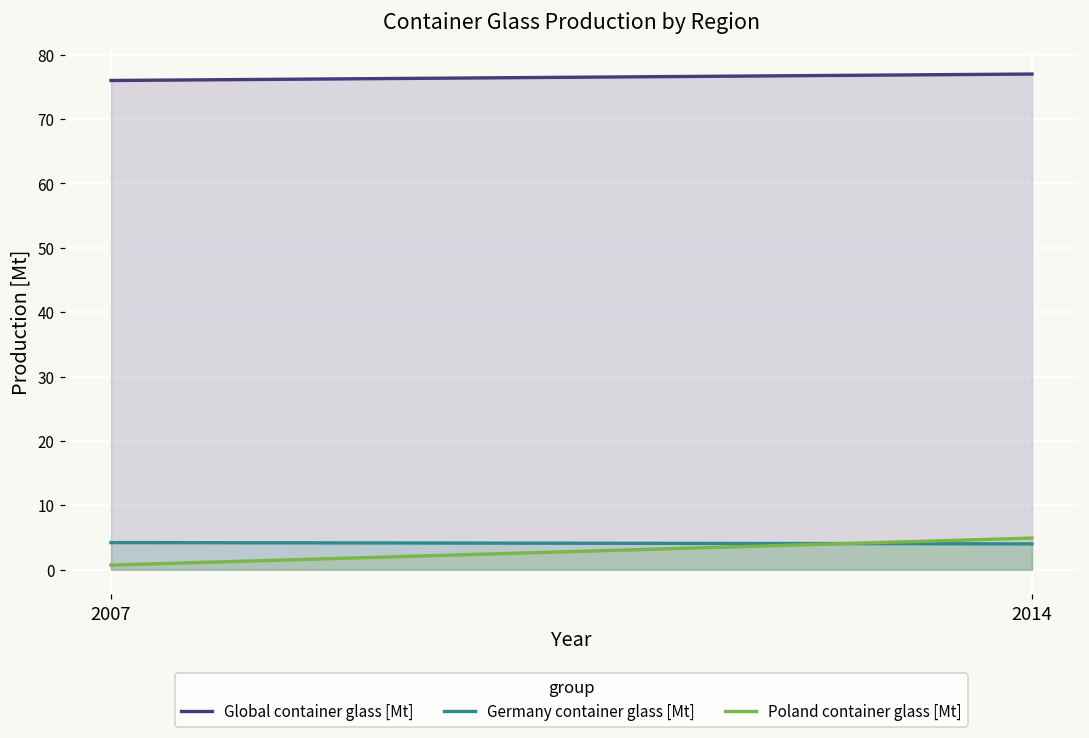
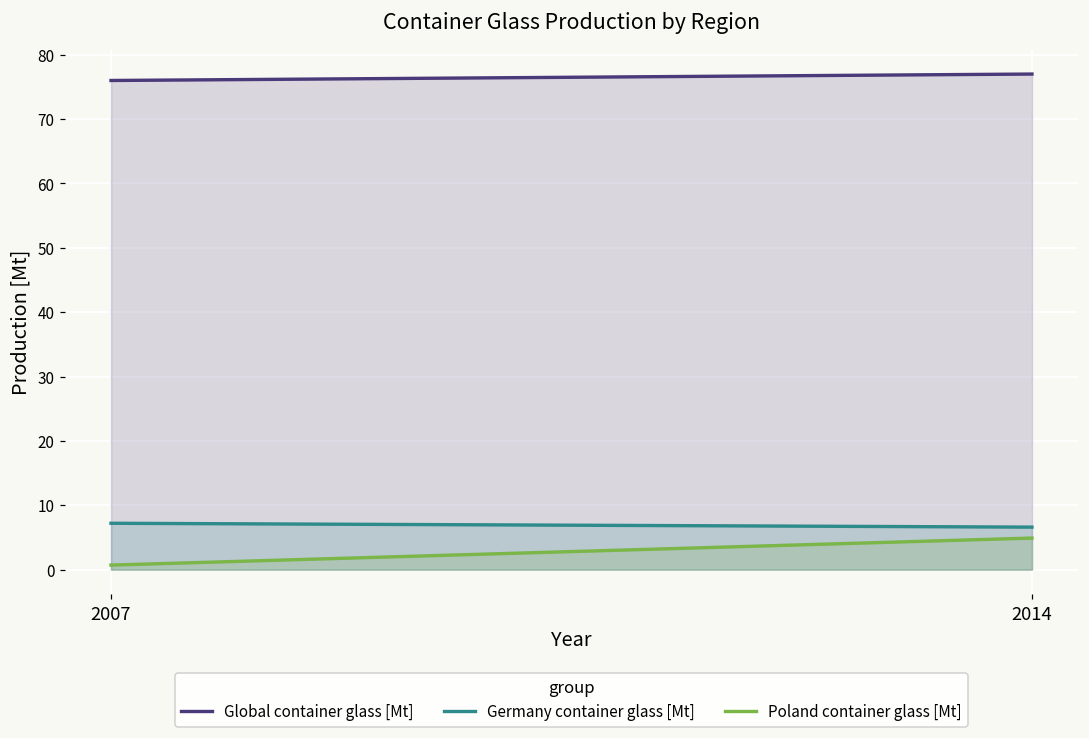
Germany container glass [Mt], 2007: 4 -> 7
Germany container glass [Mt], 2014: 4 -> 7
